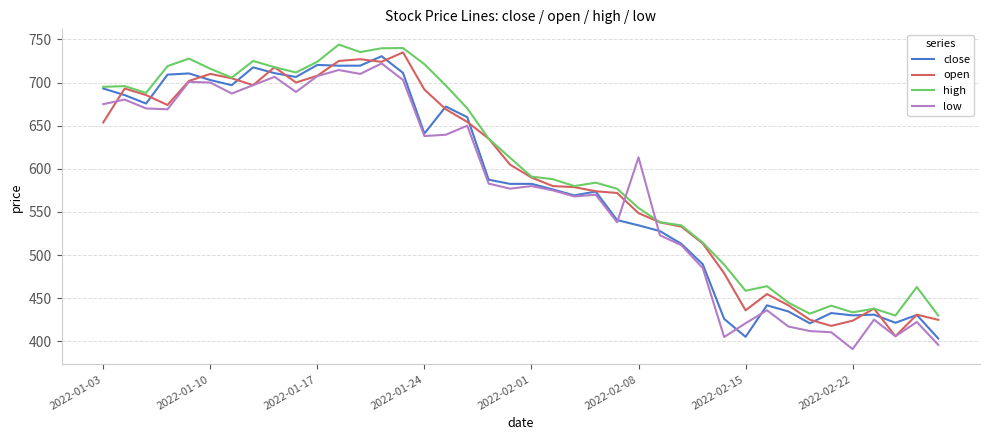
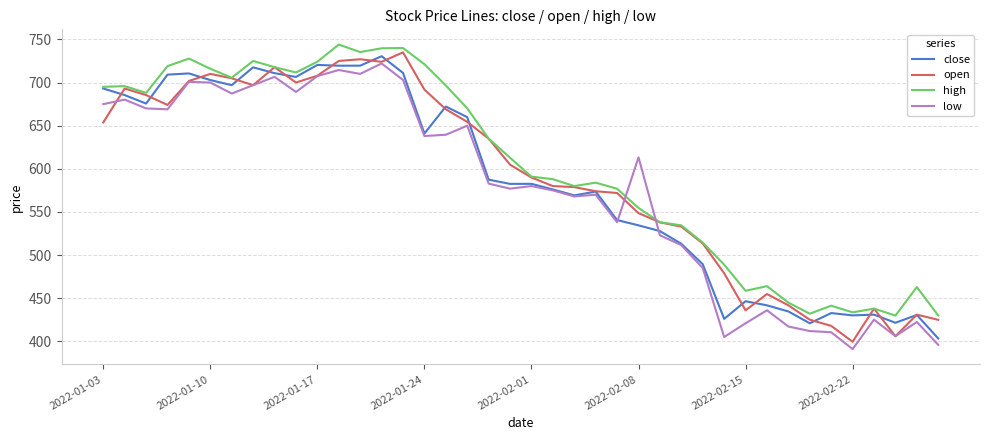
close, 2022-02-15: 410 -> 450
open, 2022-02-22: 420 -> 400
